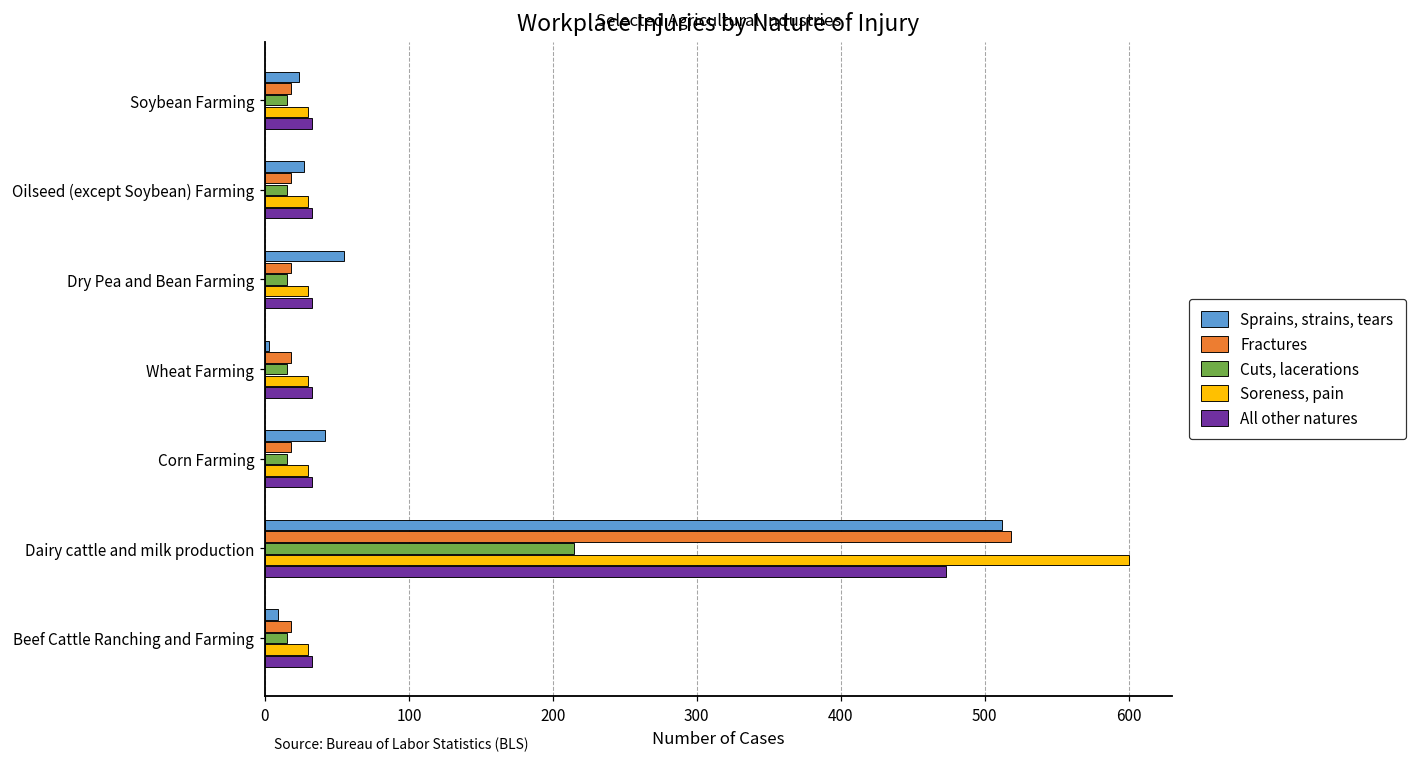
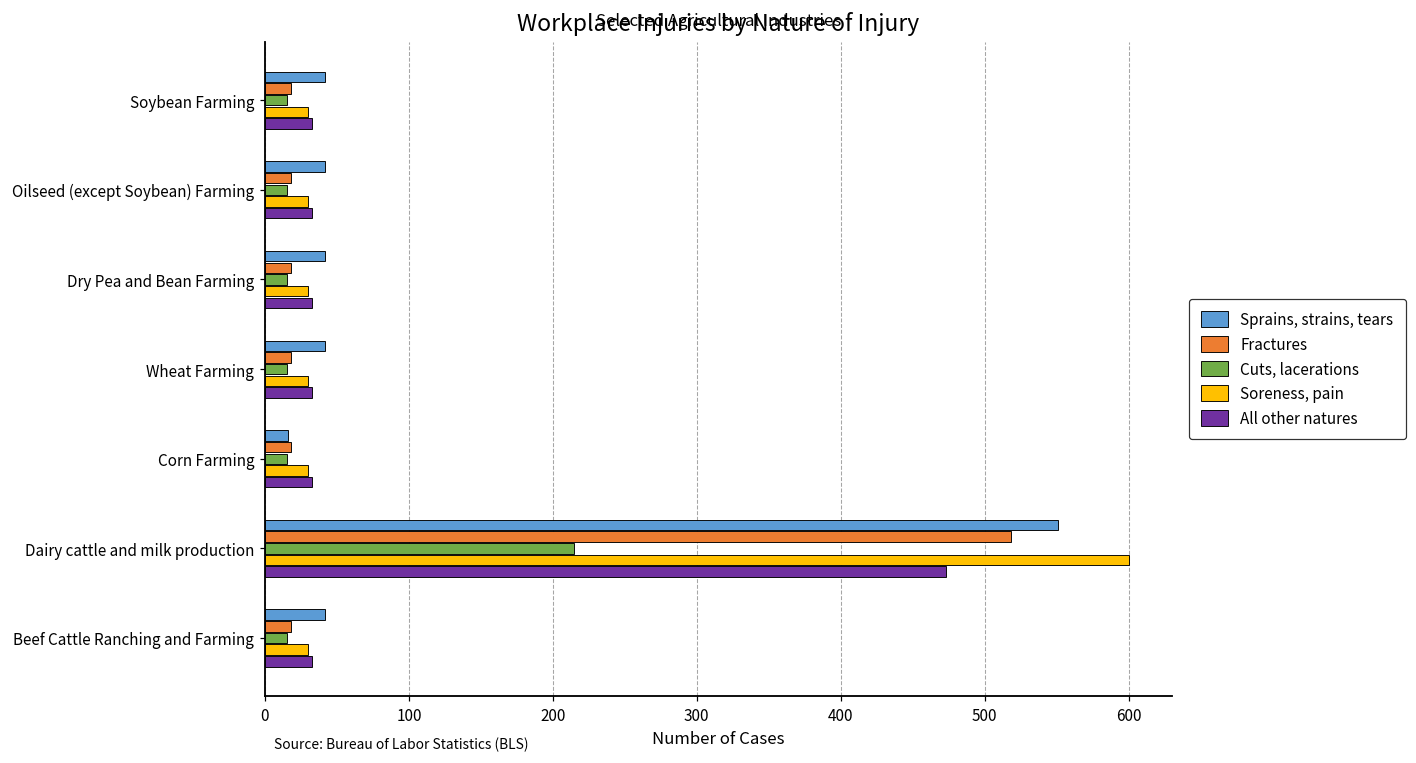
Sprains, strains, tears, Soybean Farming: 24 -> 42
Sprains, strains, tears, Oilseed (except Soybean) Farming: 27 -> 42
Sprains, strains, tears, Dry Pea and Bean Farming: 55 -> 42
Sprains, strains, tears, Wheat Farming: 3 -> 42
Sprains, strains, tears, Corn Farming: 42 -> 16
Sprains, strains, tears, Dairy cattle and milk production: 512 -> 551
Sprains, strains, tears, Beef Cattle Ranching and Farming: 9 -> 42
